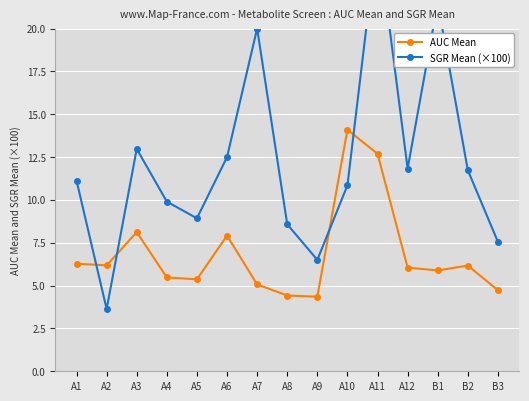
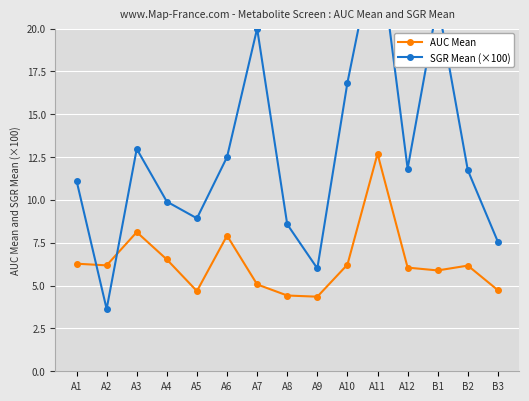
AUC Mean, A4: 5.5 -> 6.5
AUC Mean, A5: 5.4 -> 4.7
SGR Mean (×100), A9: 6.5 -> 6.0
AUC Mean, A10: 14.1 -> 6.2
SGR Mean (×100), A10: 10.9 -> 16.8
